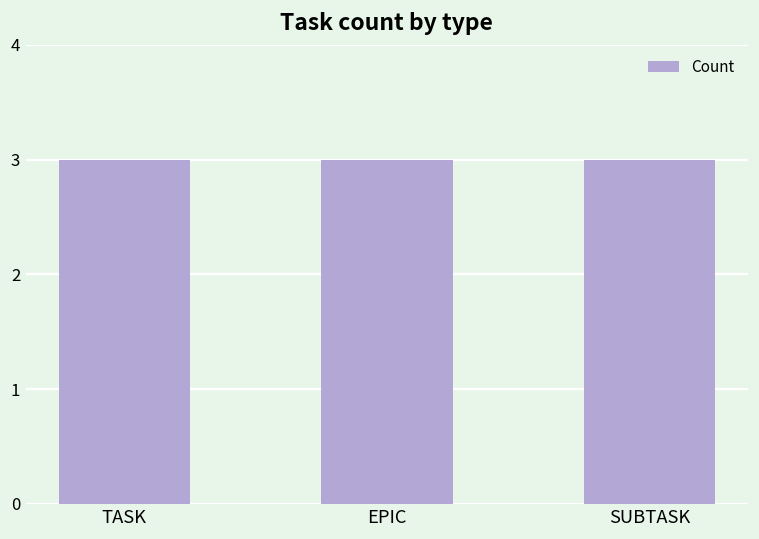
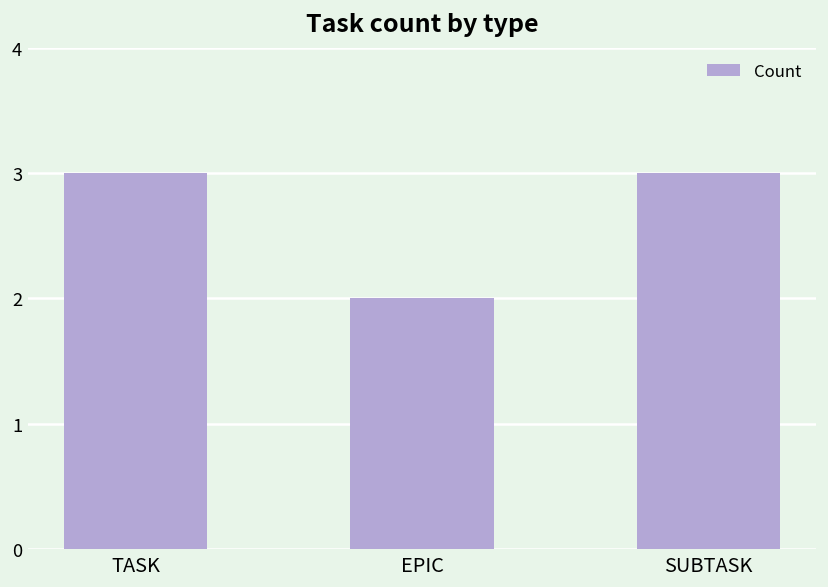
EPIC: 3 -> 2
